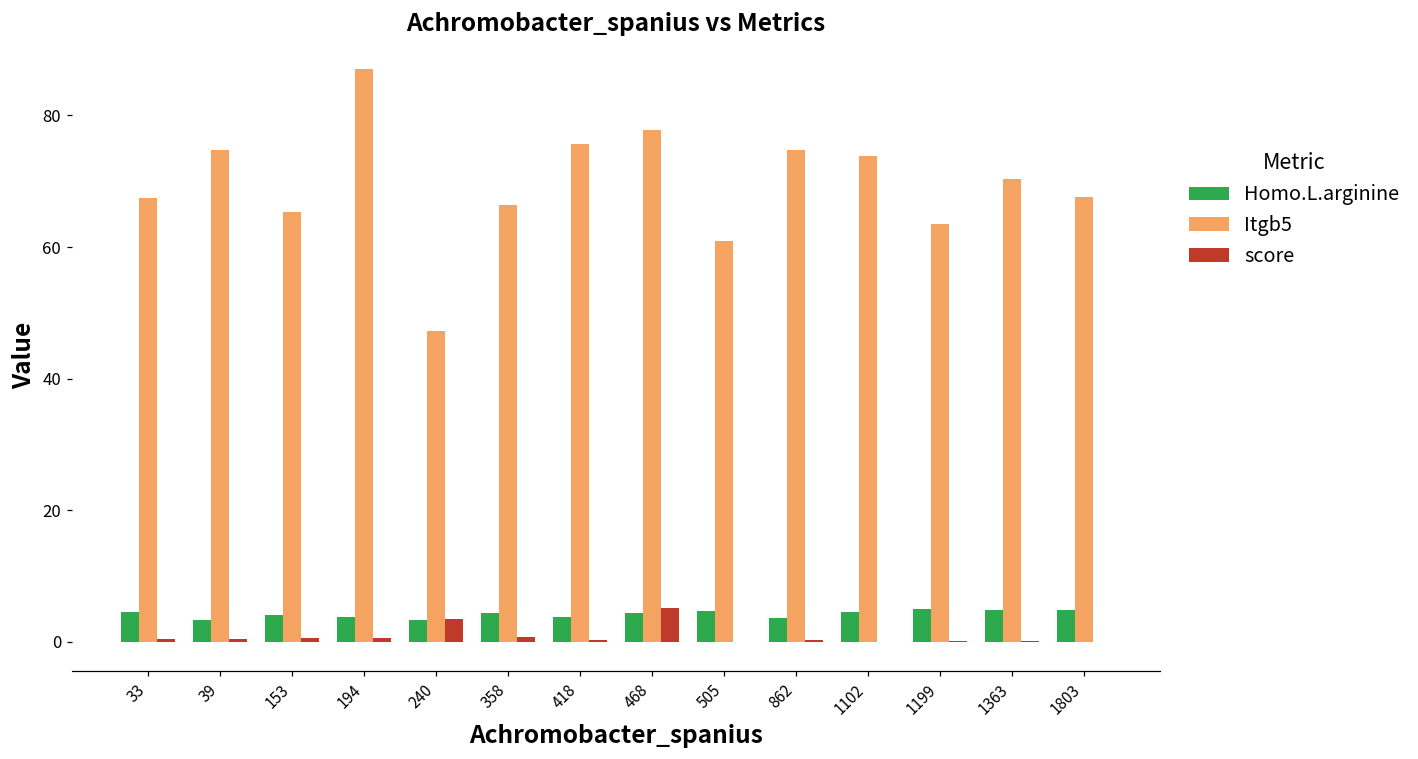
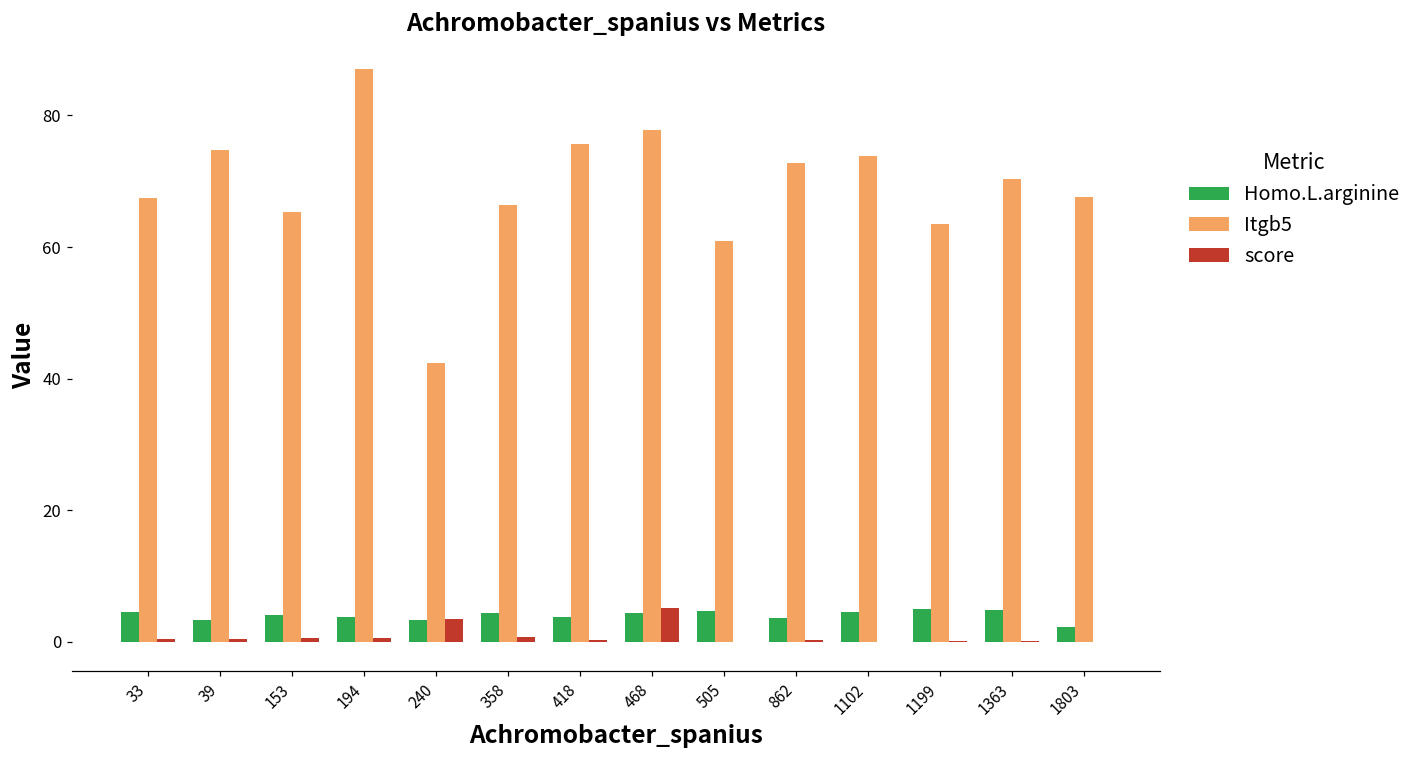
Itgb5, 240: 47 -> 42
Itgb5, 862: 75 -> 73
Homo.L.arginine, 1803: 5 -> 2
